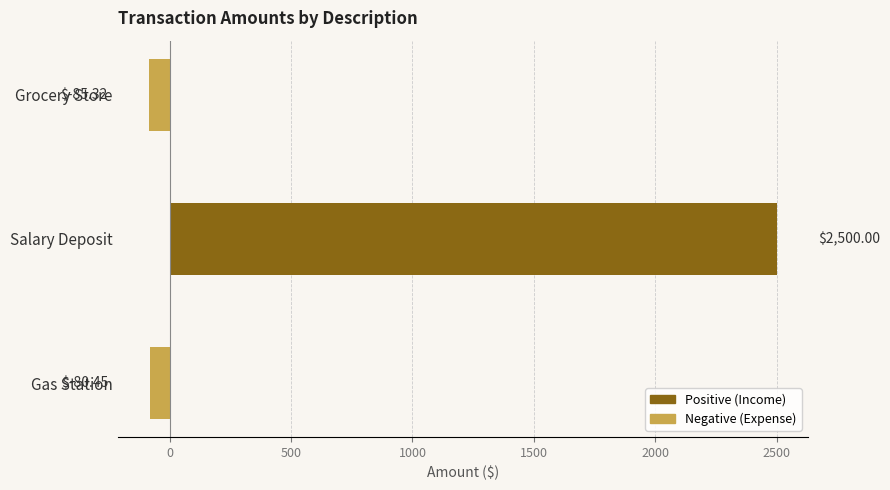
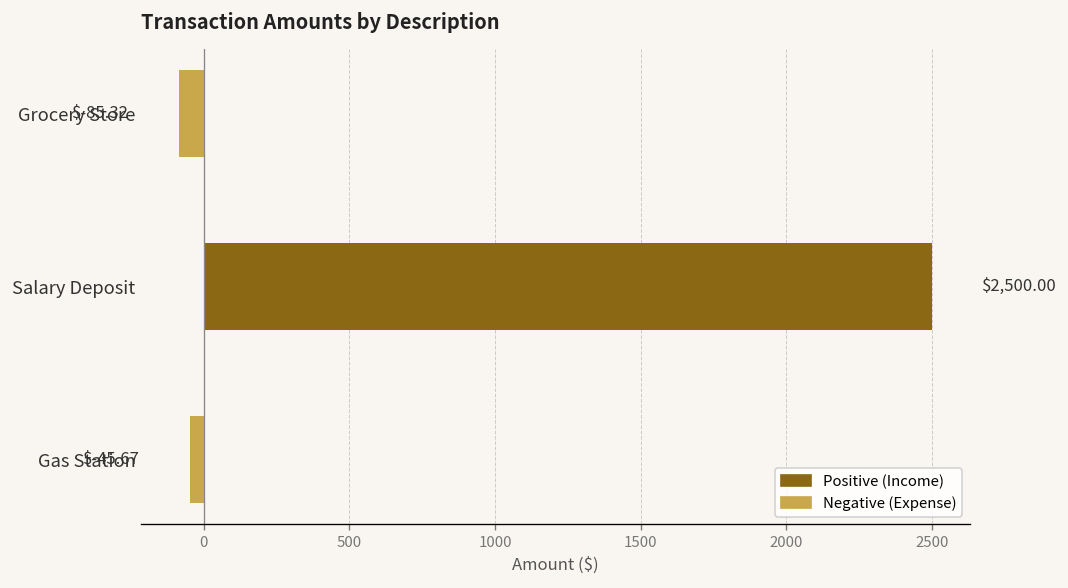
Gas Station: $-80.45 -> $-45.67
